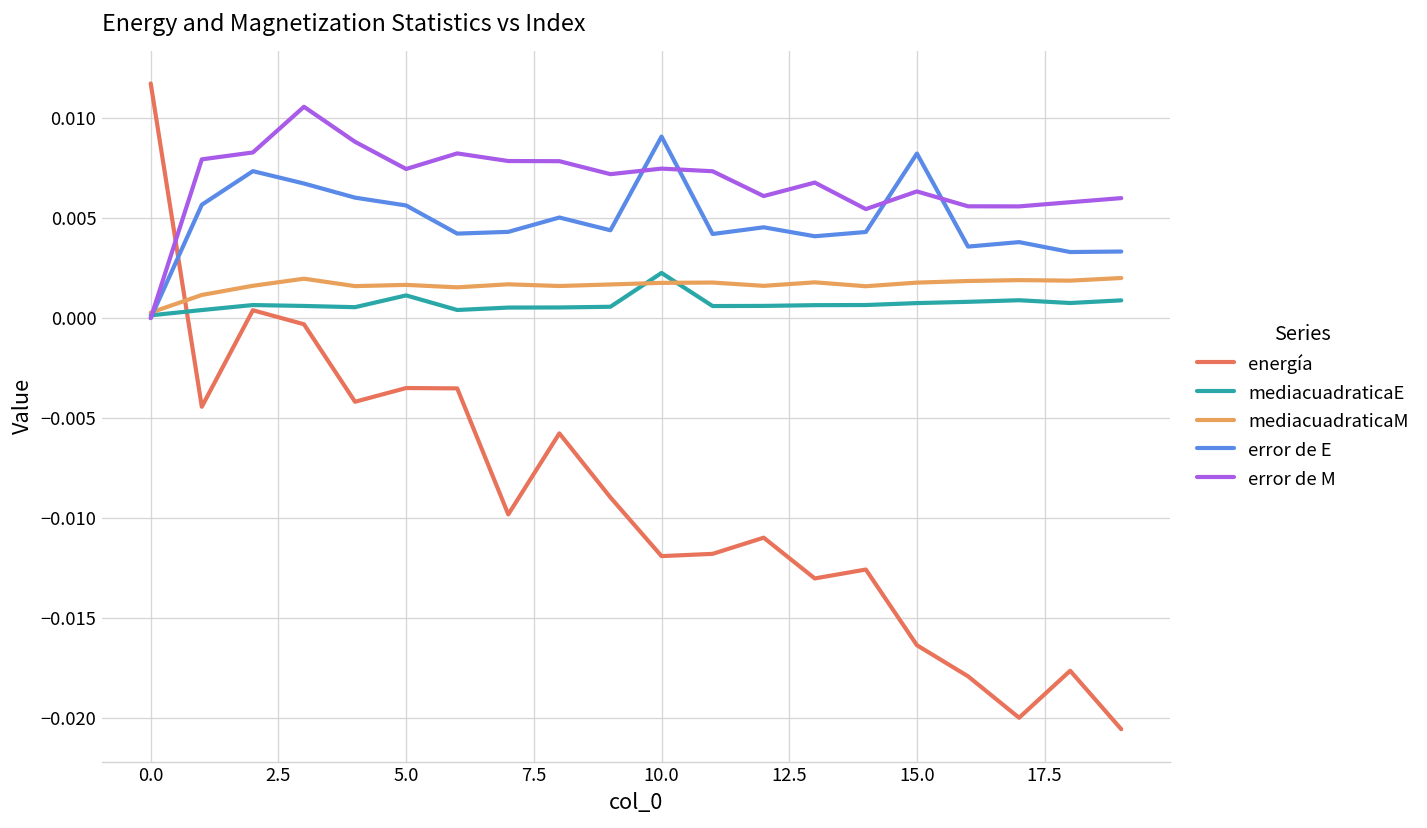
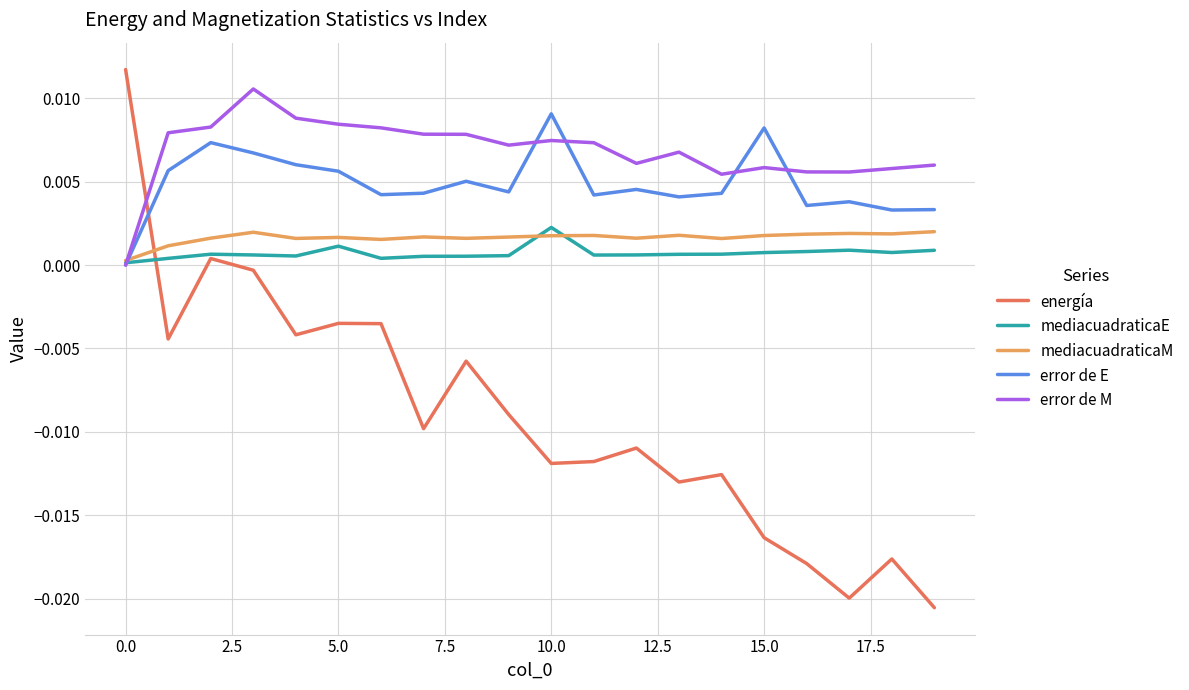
error de M, 5.0: 0.0074 -> 0.0084
error de M, 15.0: 0.0063 -> 0.0058
